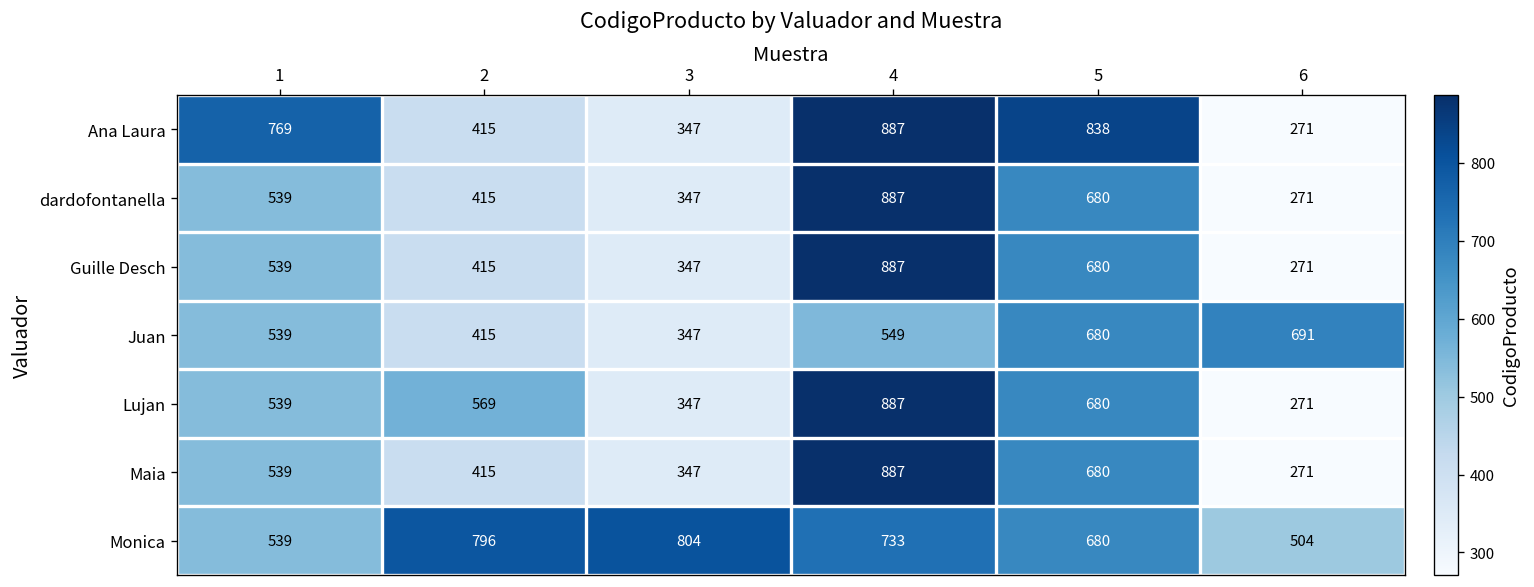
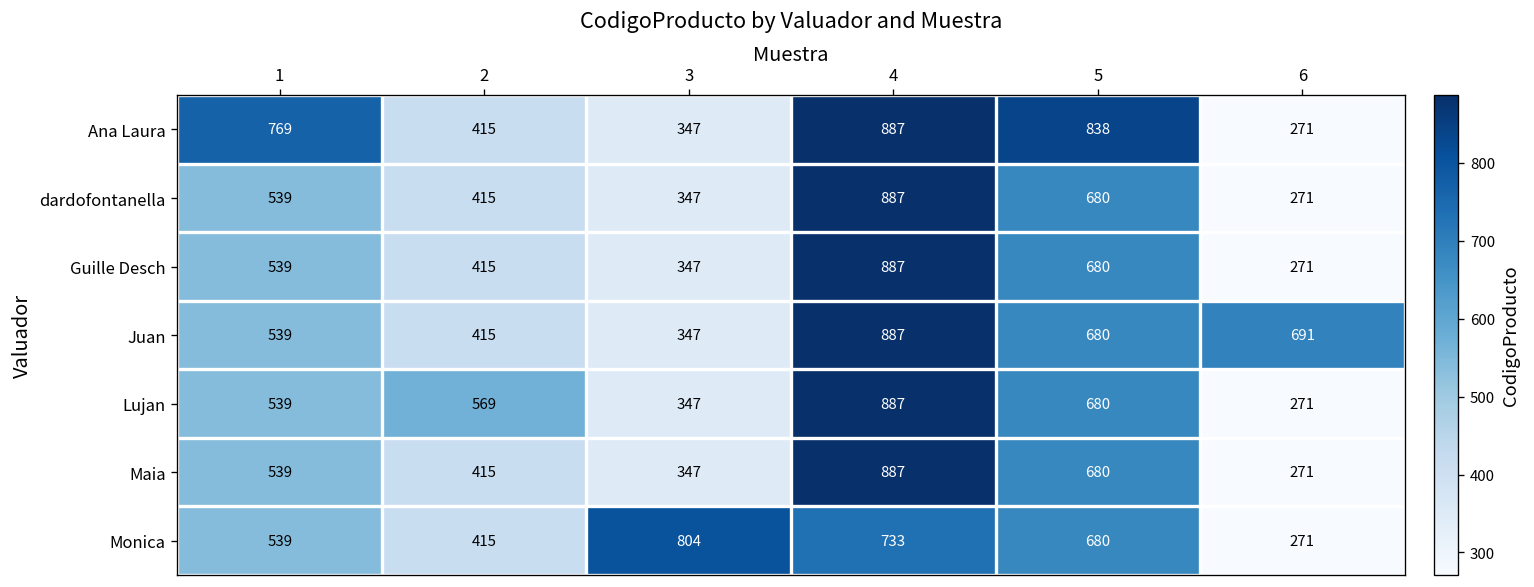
Juan, 4: 549 -> 887
Monica, 2: 796 -> 415
Monica, 6: 504 -> 271
